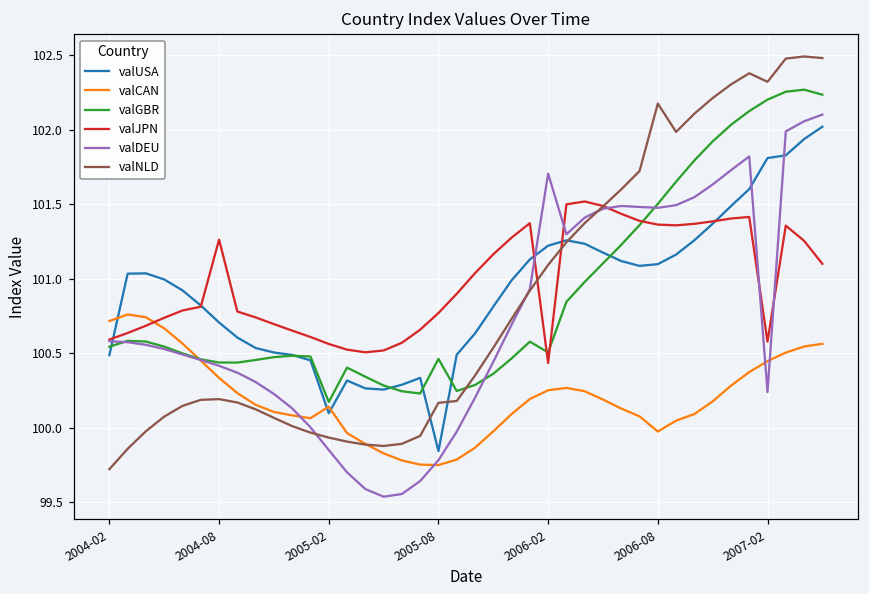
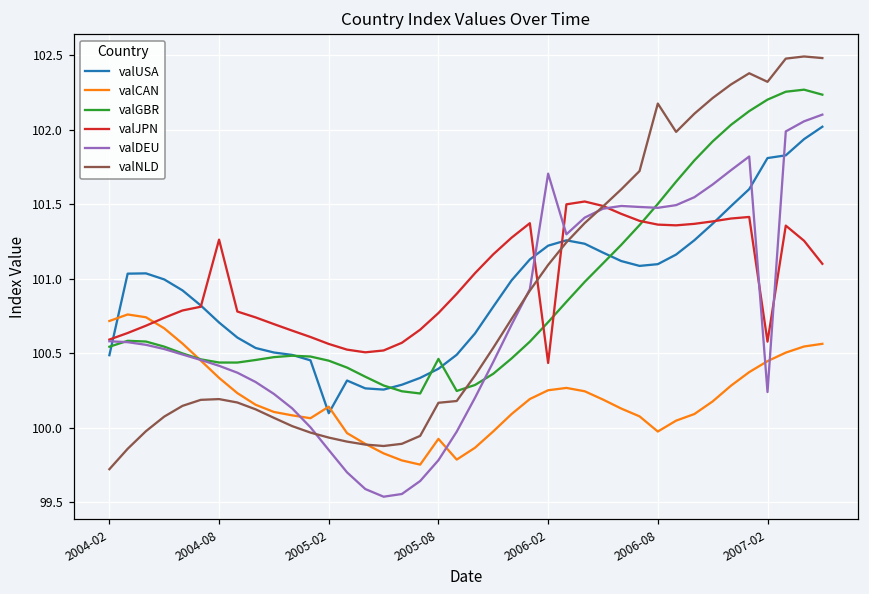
valGBR, 2005-02: 100.17 -> 100.45
valUSA, 2005-08: 99.84 -> 100.40
valCAN, 2005-08: 99.75 -> 99.93
valGBR, 2006-02: 100.51 -> 100.71
